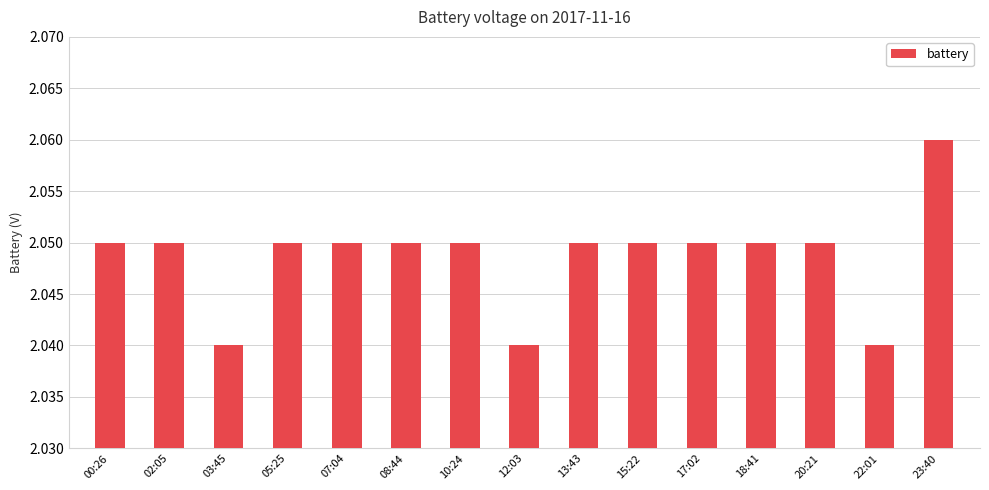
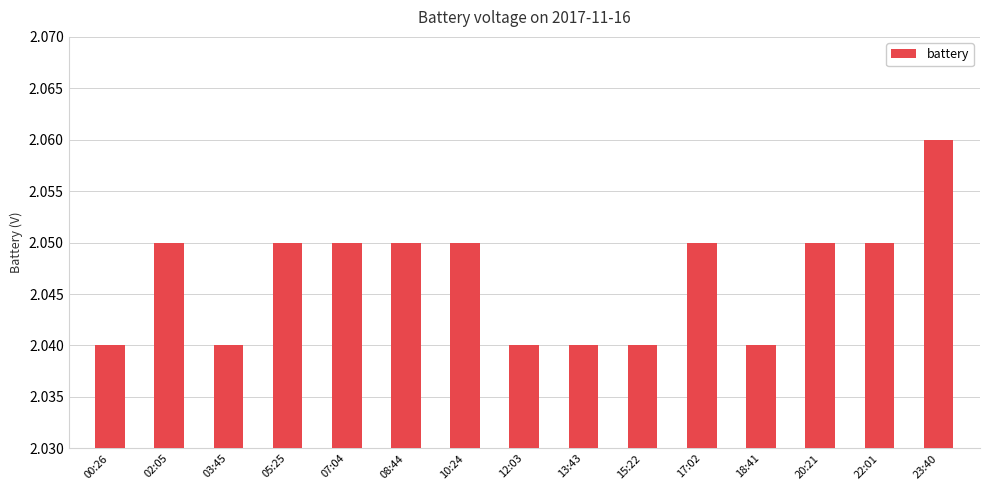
00:26: 2.05 -> 2.04
13:43: 2.05 -> 2.04
15:22: 2.05 -> 2.04
18:41: 2.05 -> 2.04
22:01: 2.04 -> 2.05
